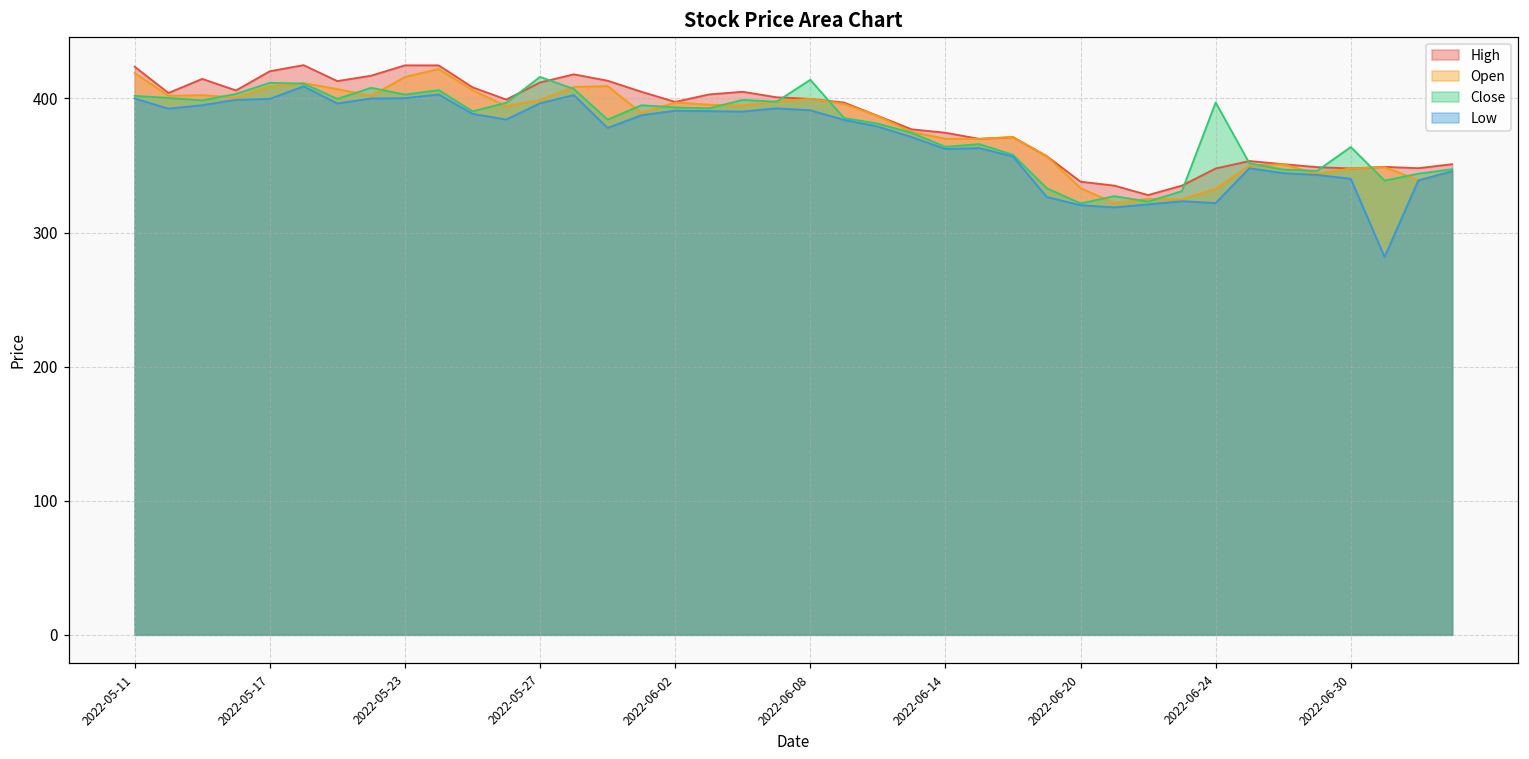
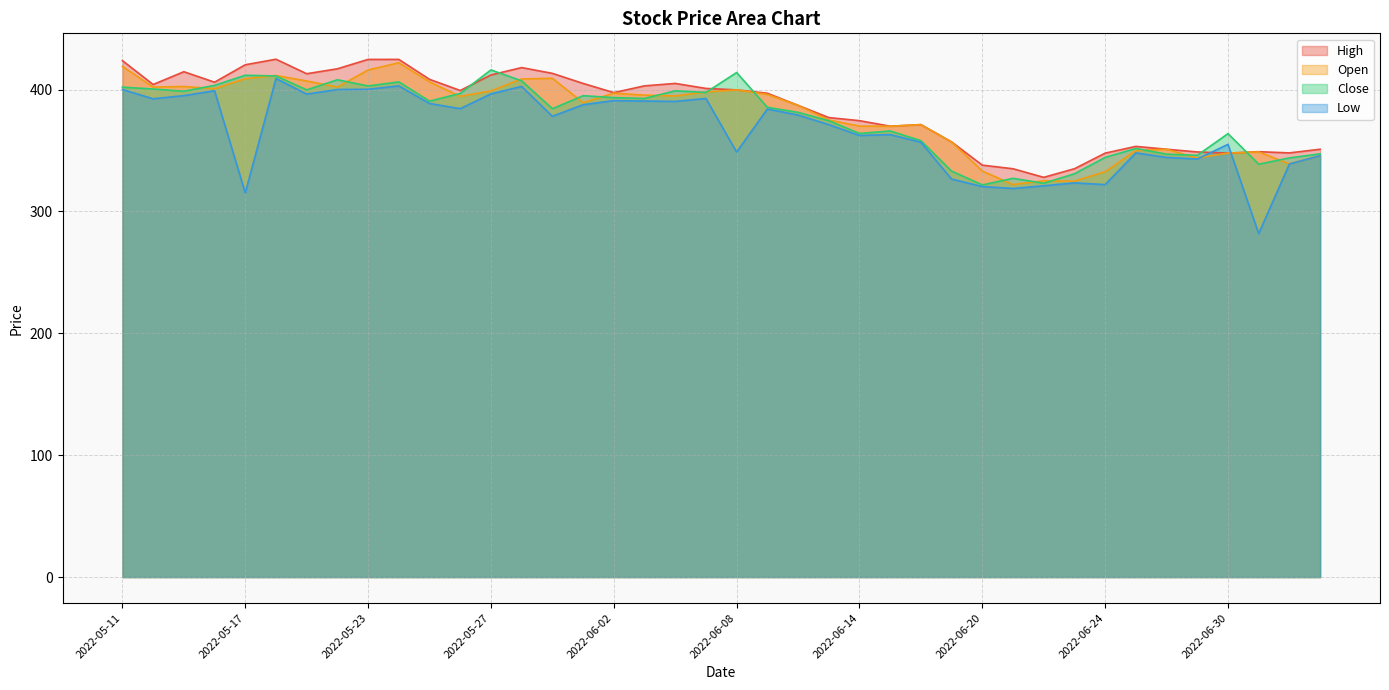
Low, 2022-05-17: 400 -> 315
Low, 2022-06-08: 391 -> 349
Close, 2022-06-24: 397 -> 344
Low, 2022-06-30: 340 -> 355
